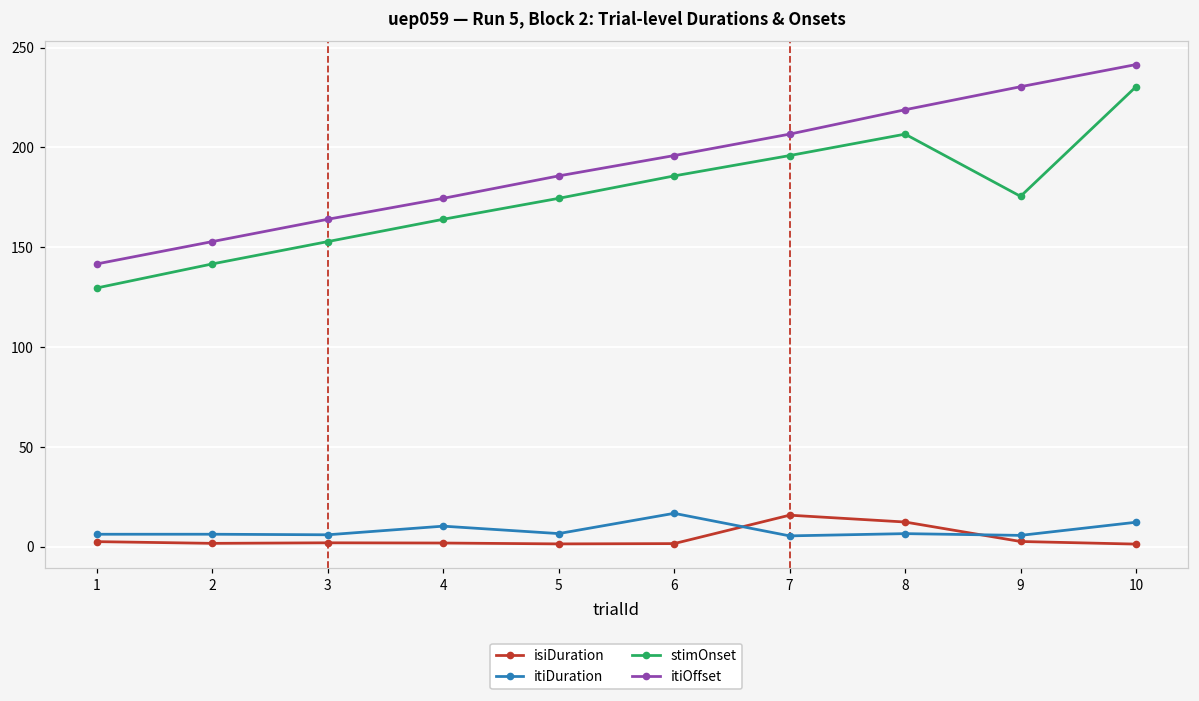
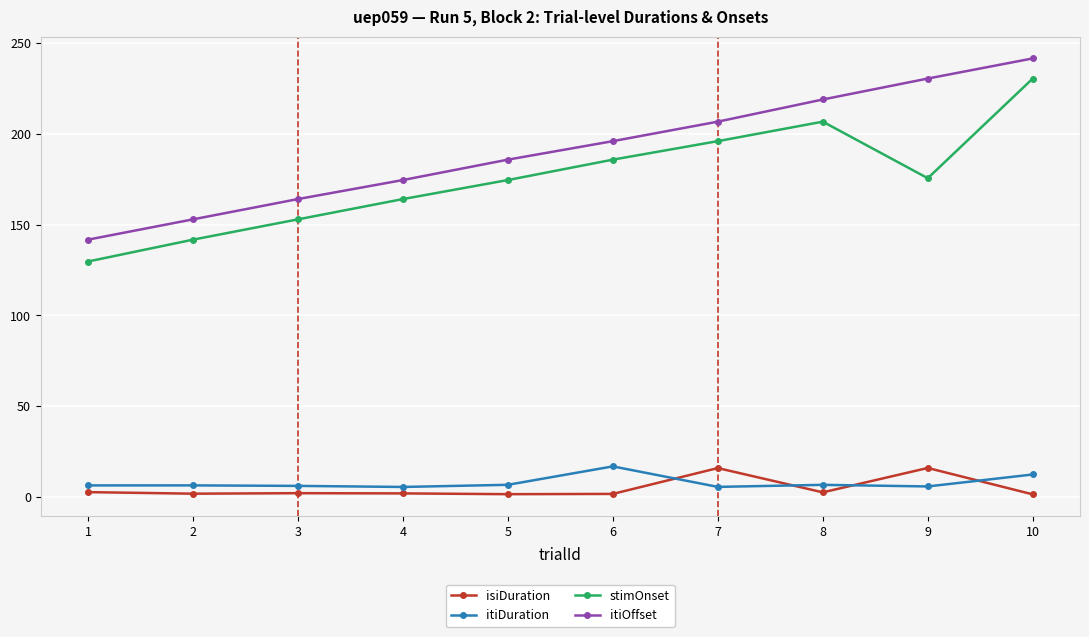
itiDuration, 4: 10 -> 6
isiDuration, 8: 12 -> 3
isiDuration, 9: 3 -> 16
